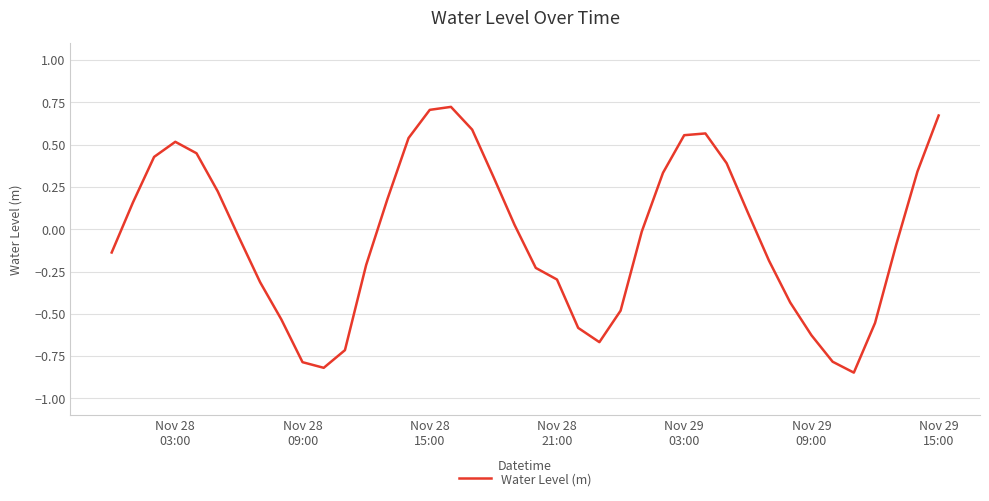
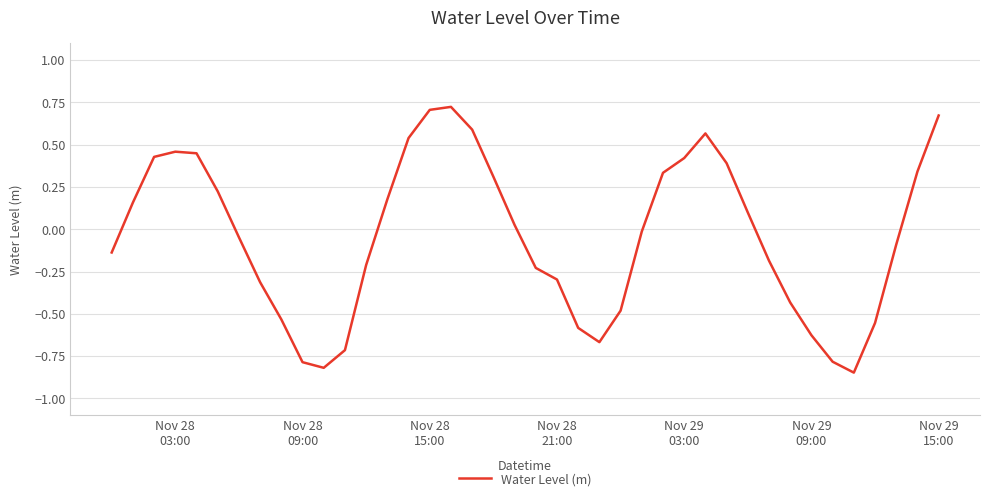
Nov 28 03:00: 0.52 -> 0.46
Nov 29 03:00: 0.56 -> 0.42
